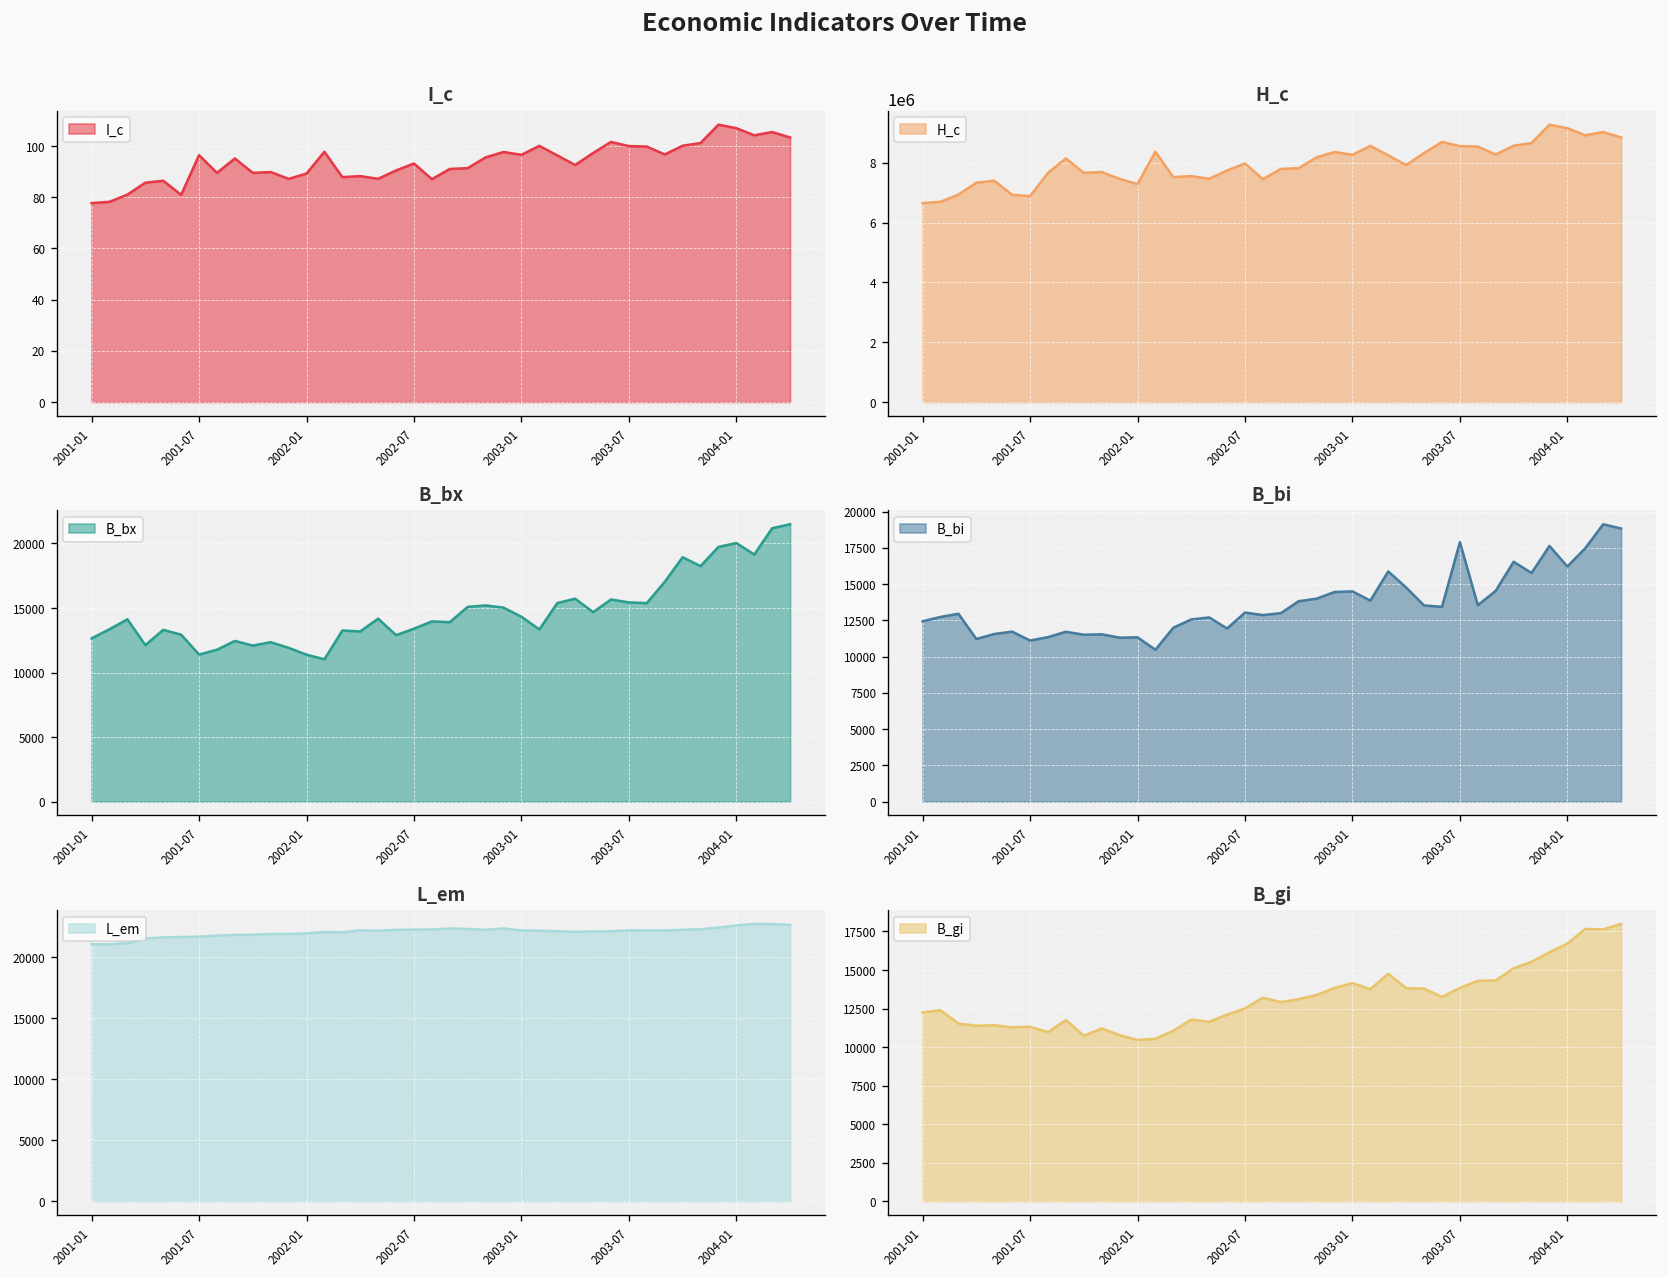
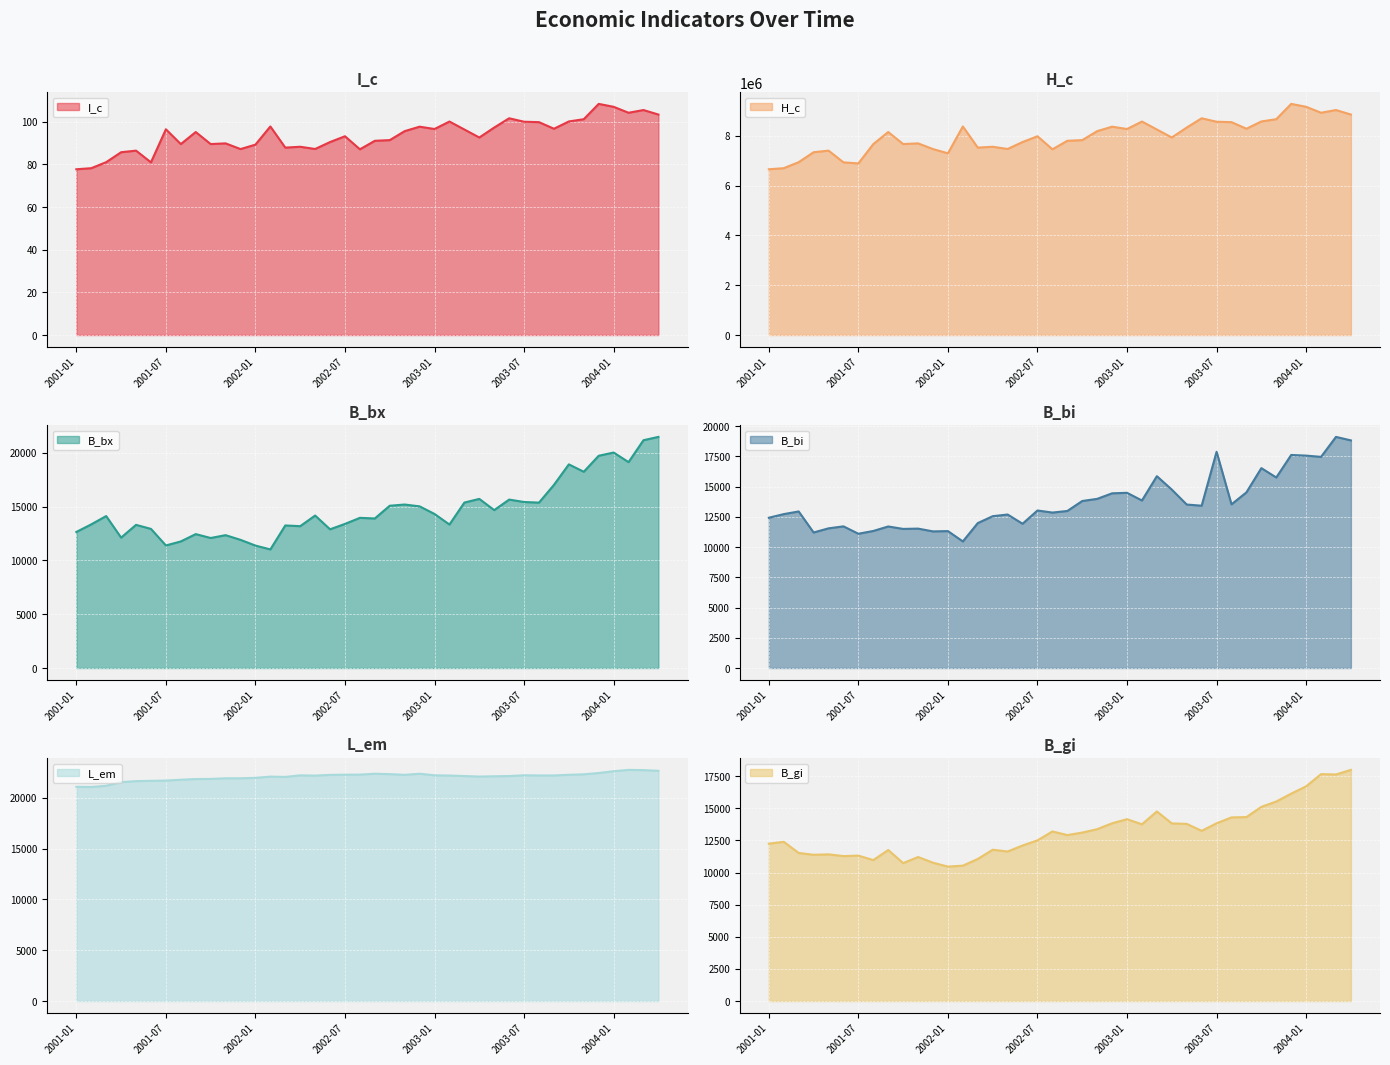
B_bi, 2004-01: 16200 -> 17600
